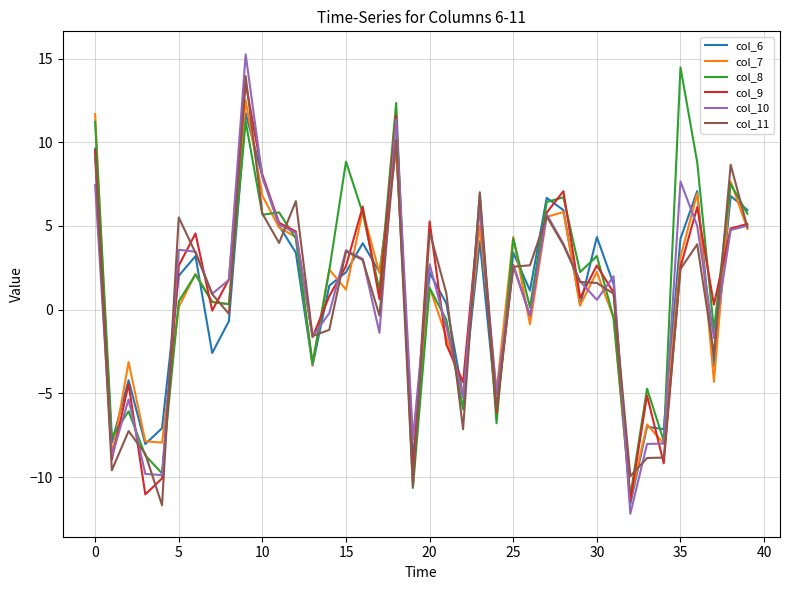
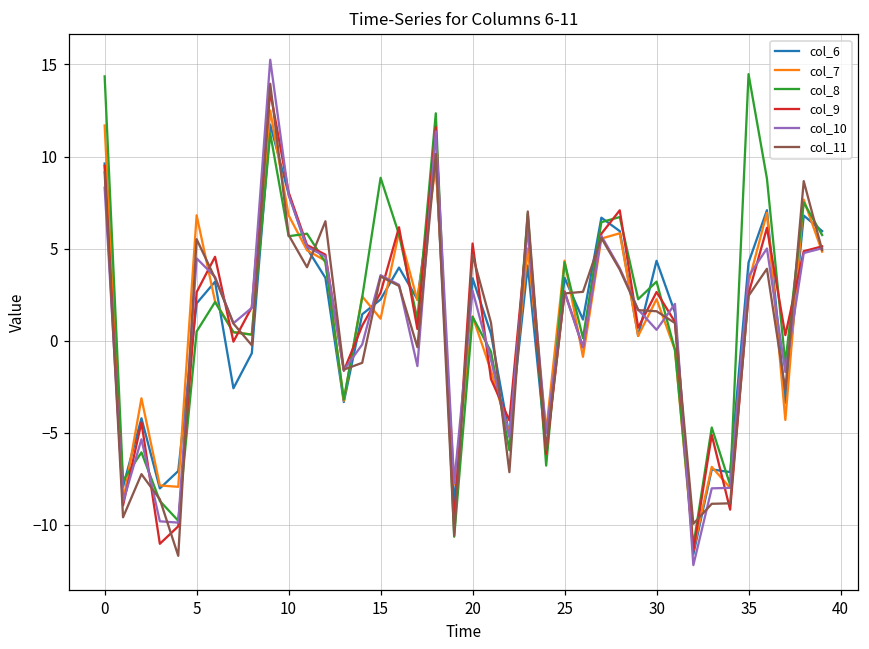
col_8, 0: 11.2 -> 14.4
col_10, 0: 7.4 -> 8.3
col_7, 5: 0.2 -> 6.8
col_10, 5: 3.6 -> 4.5
col_6, 20: 2.2 -> 3.4
col_10, 35: 7.7 -> 3.5
